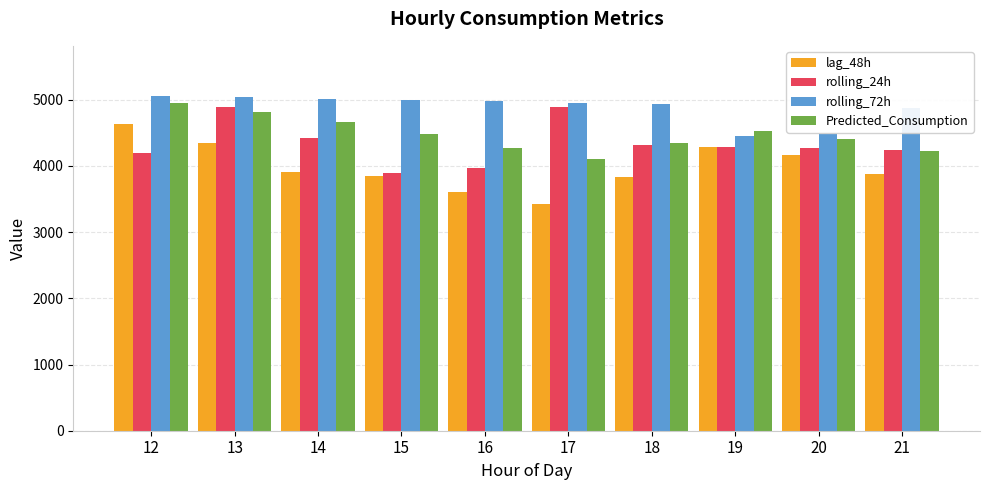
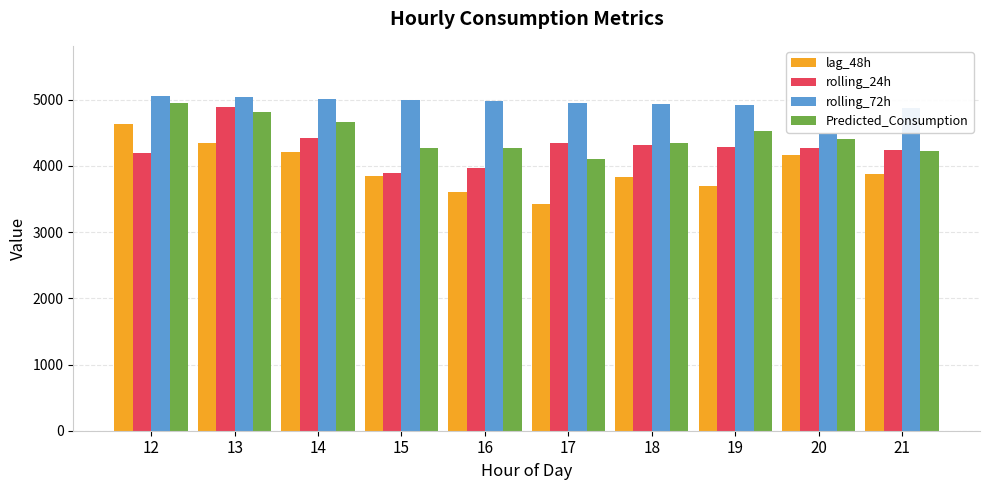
lag_48h, 14: 3900 -> 4200
Predicted_Consumption, 15: 4500 -> 4300
rolling_24h, 17: 4900 -> 4300
lag_48h, 19: 4300 -> 3700
rolling_72h, 19: 4500 -> 4900
